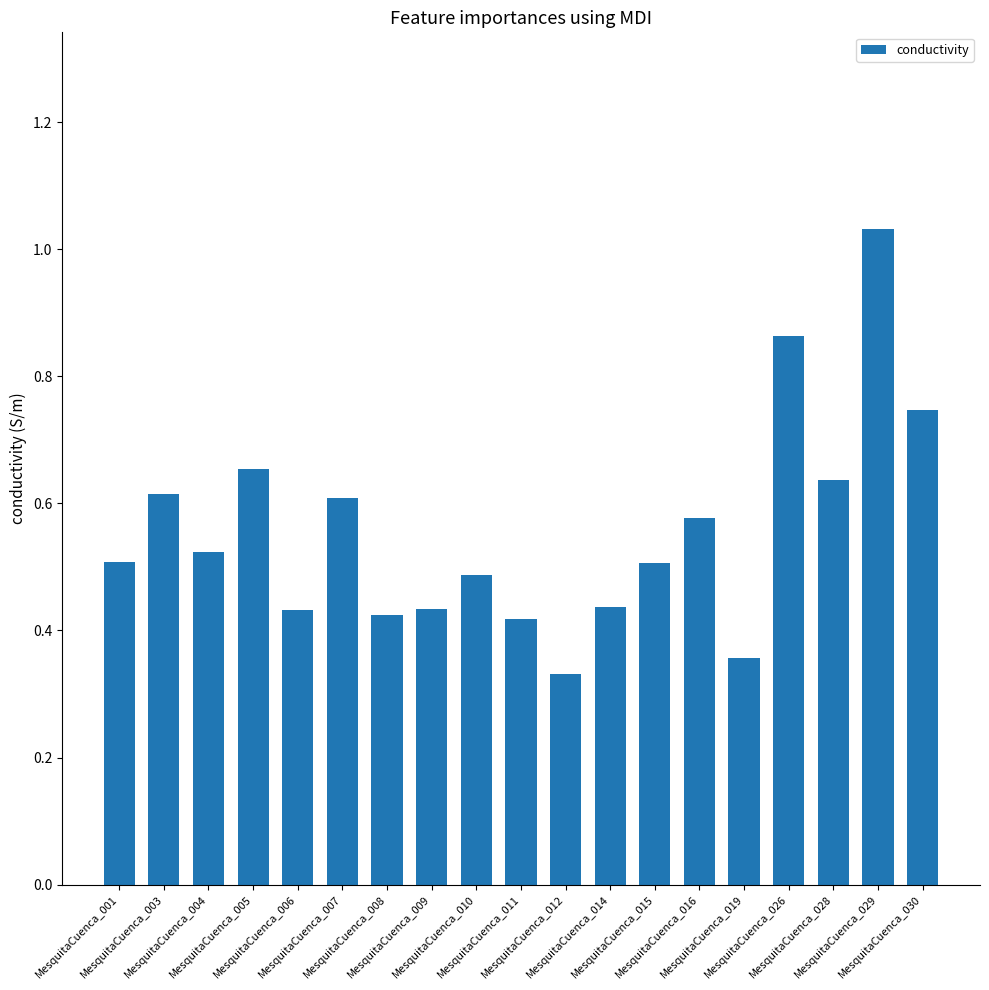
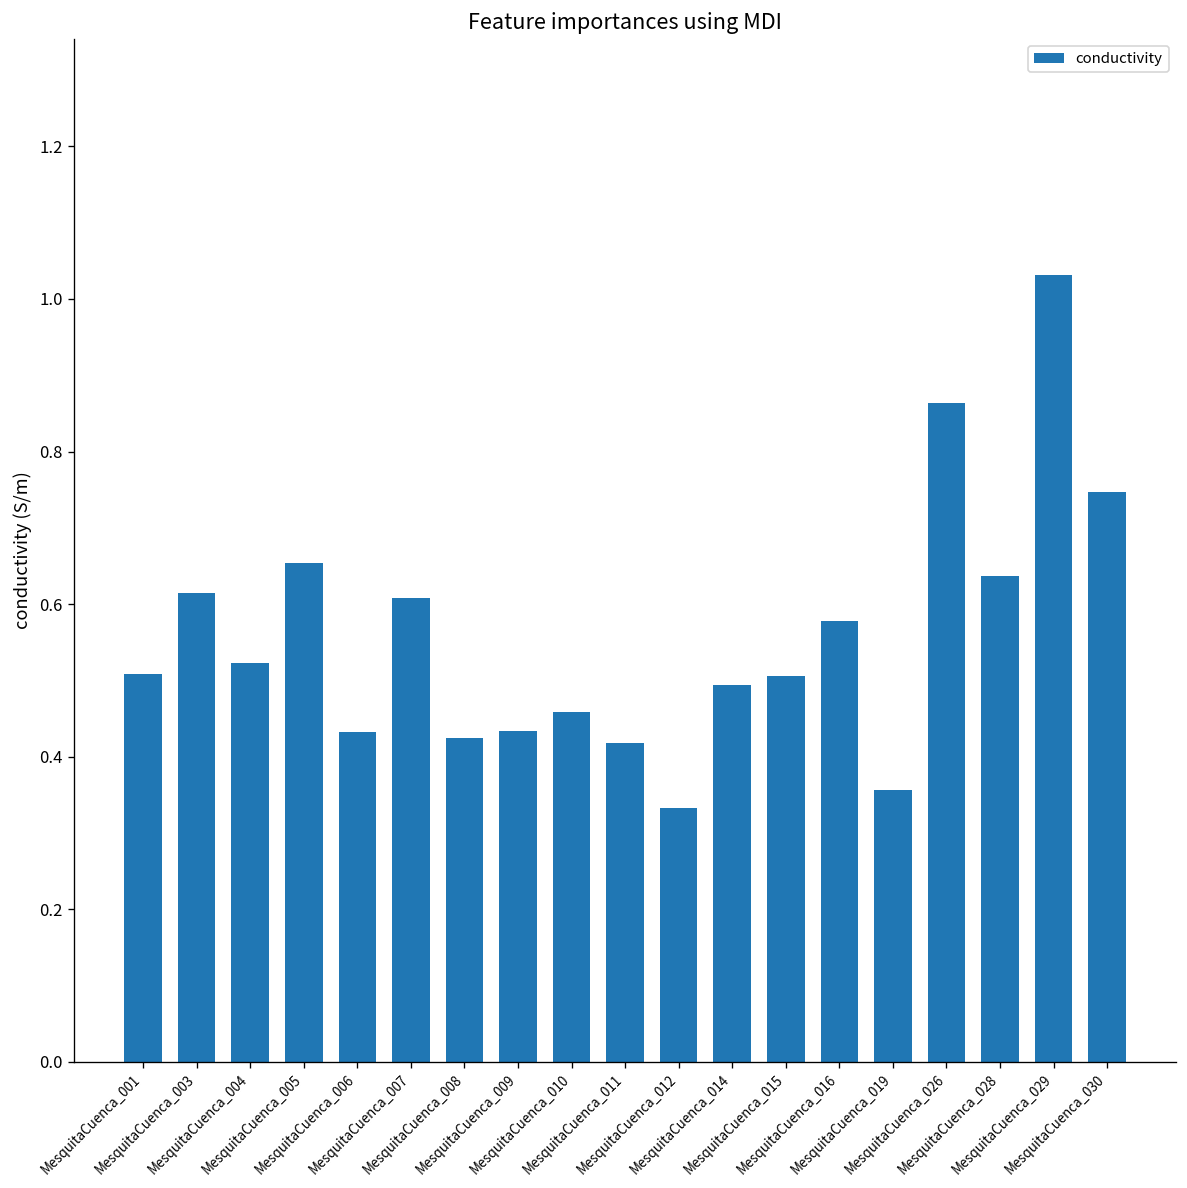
MesquitaCuenca_010: 0.49 -> 0.46
MesquitaCuenca_014: 0.44 -> 0.49
